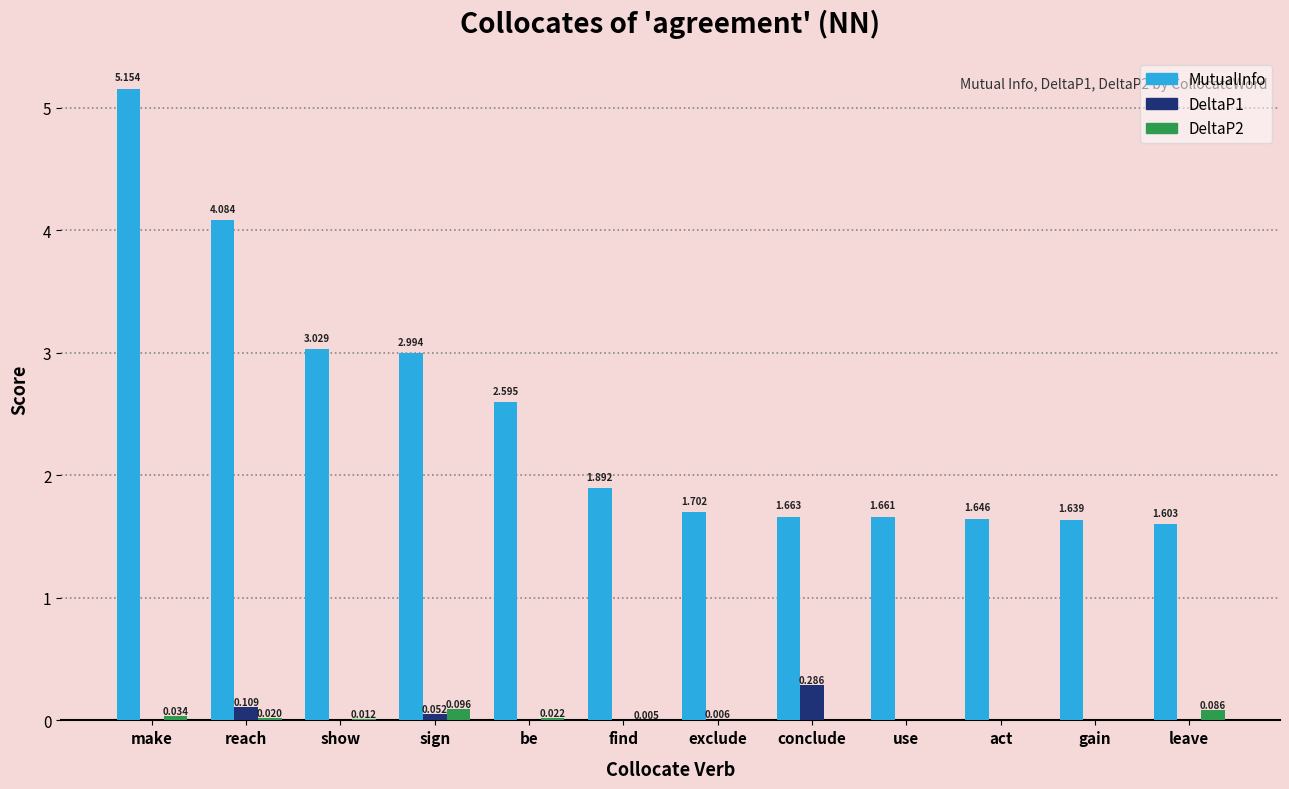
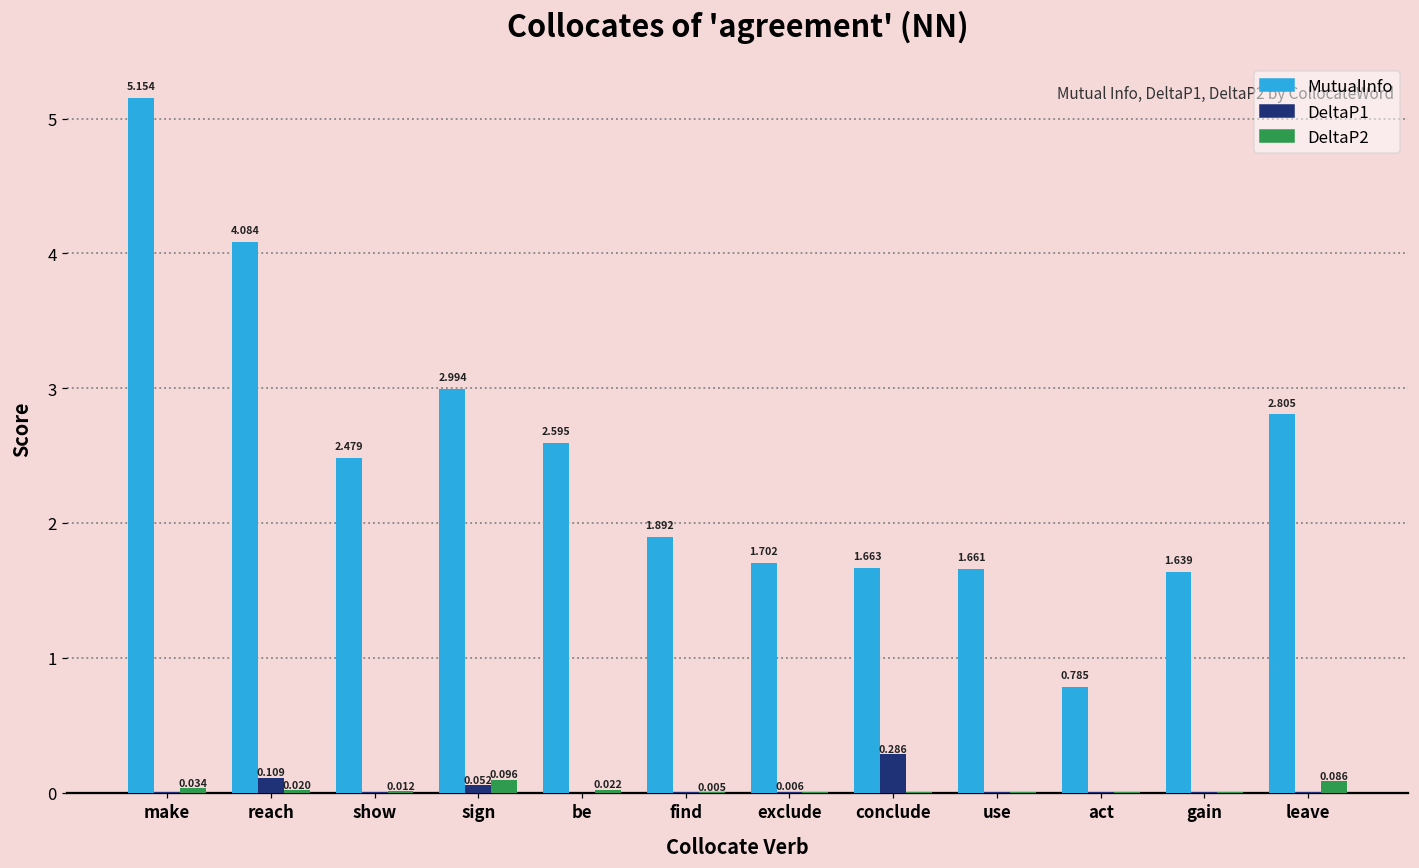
MutualInfo, show: 3.029 -> 2.479
MutualInfo, act: 1.646 -> 0.785
MutualInfo, leave: 1.603 -> 2.805
